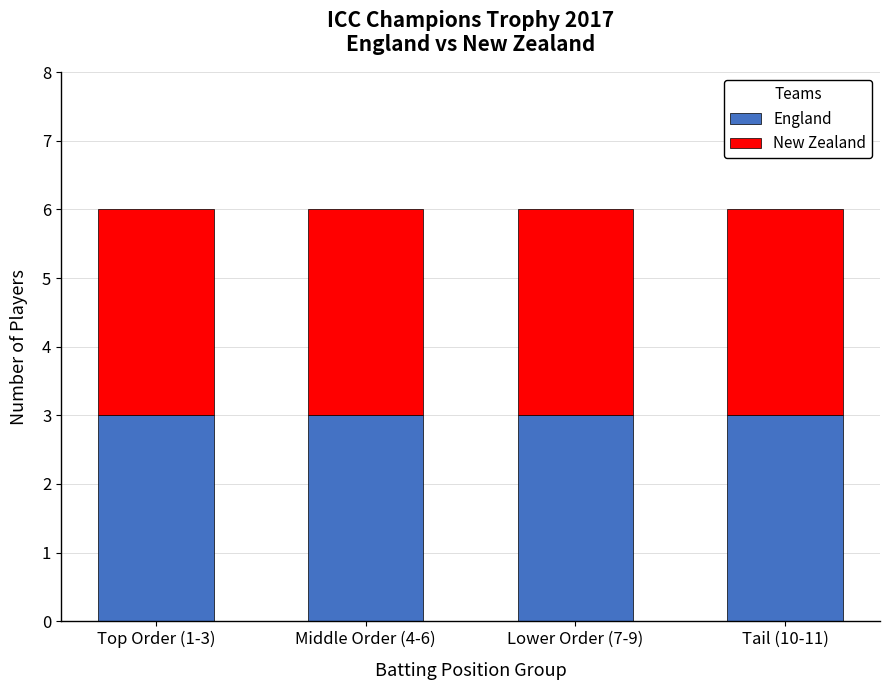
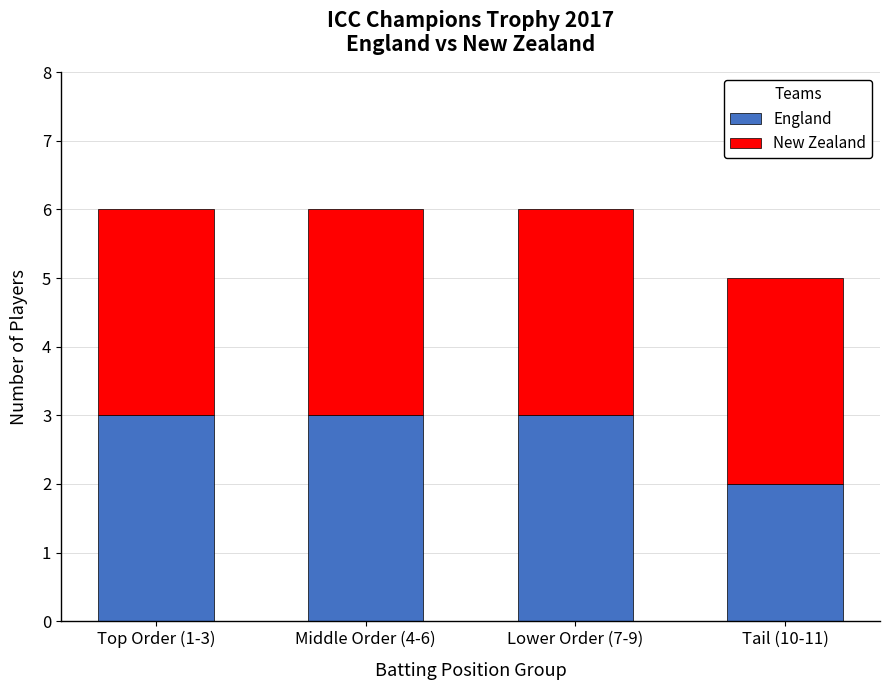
England, Tail (10-11): 3 -> 2
